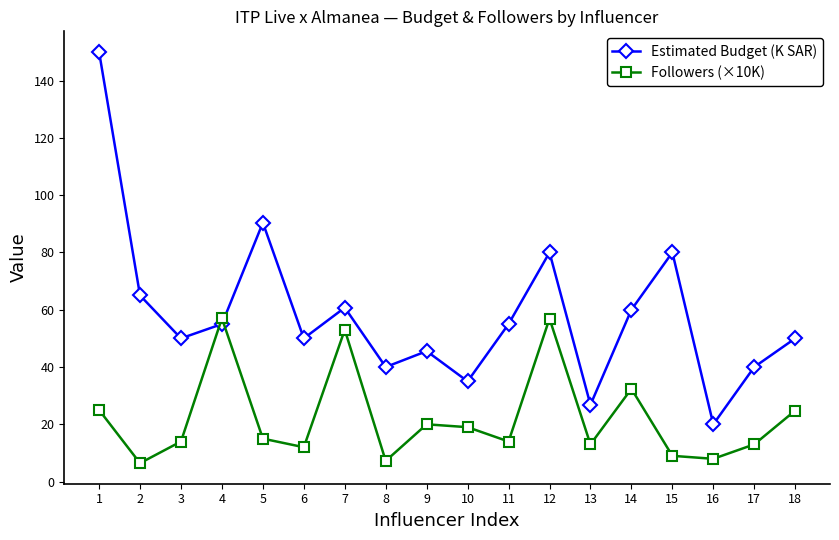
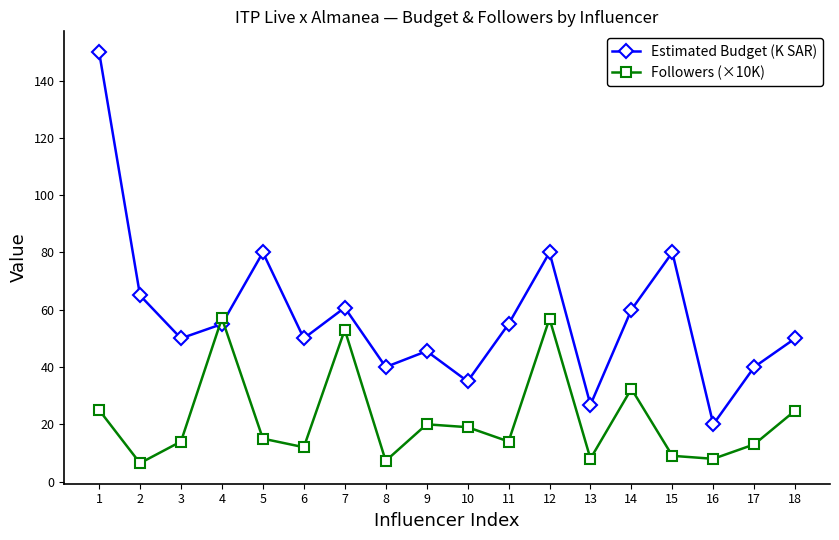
Estimated Budget (K SAR), 5: 90 -> 80
Followers (×10K), 13: 13 -> 8
